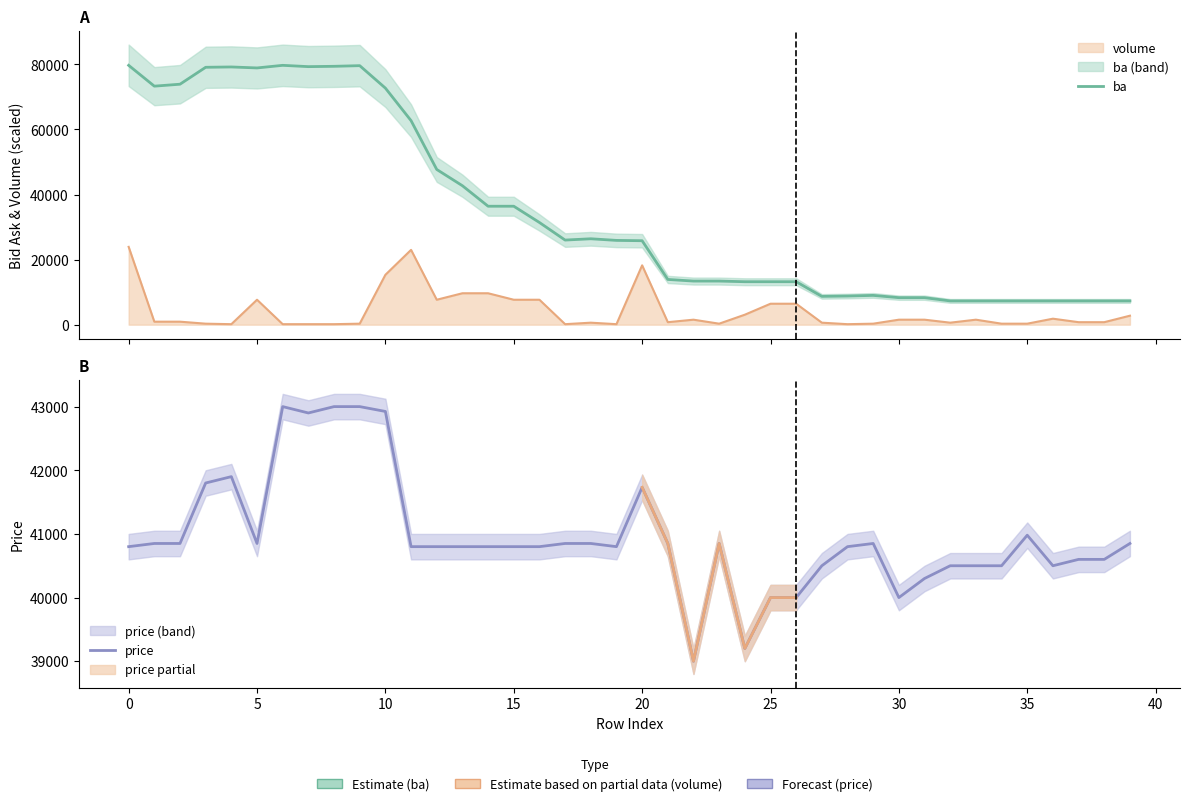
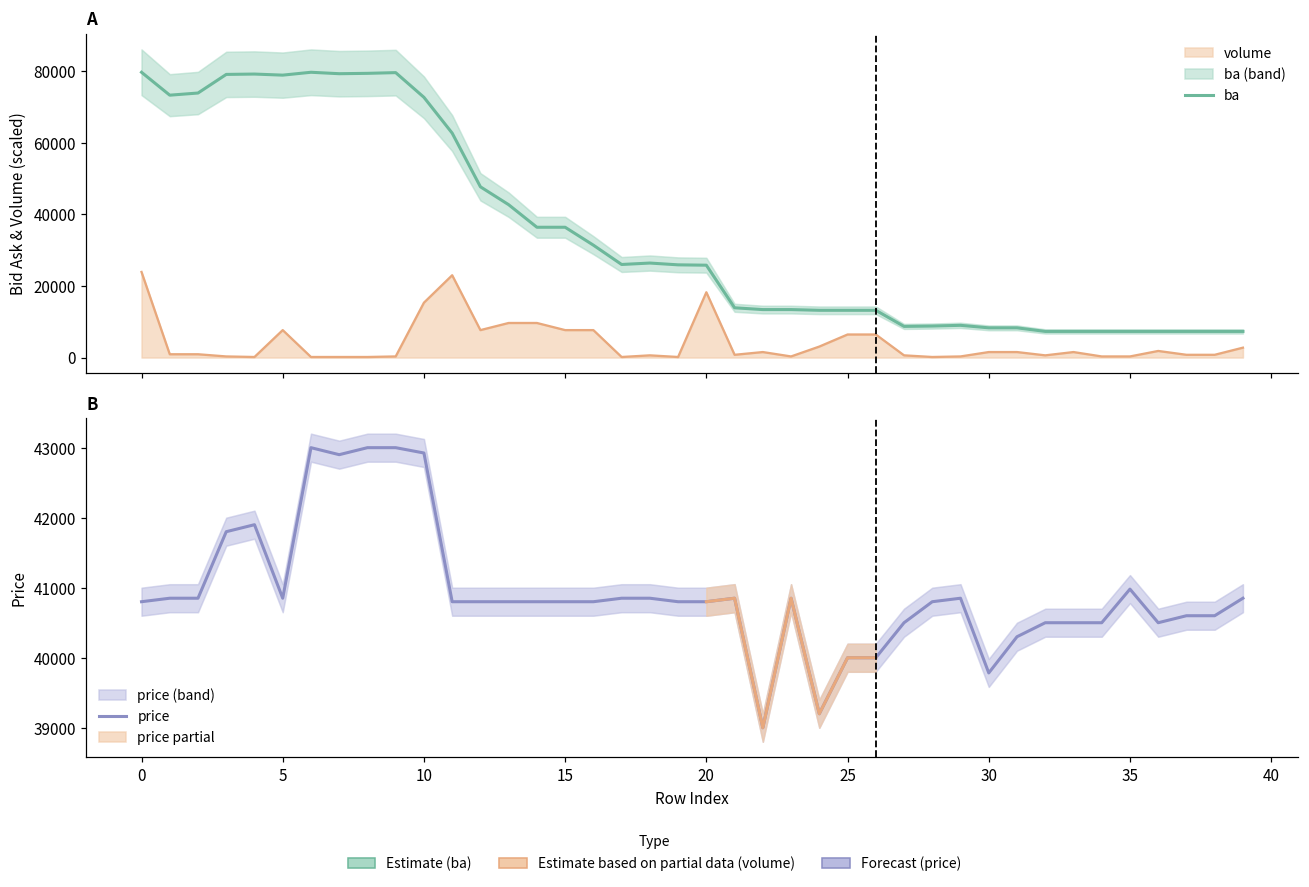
B, price, 20: 41700 -> 40800
B, price, 30: 40000 -> 39800
